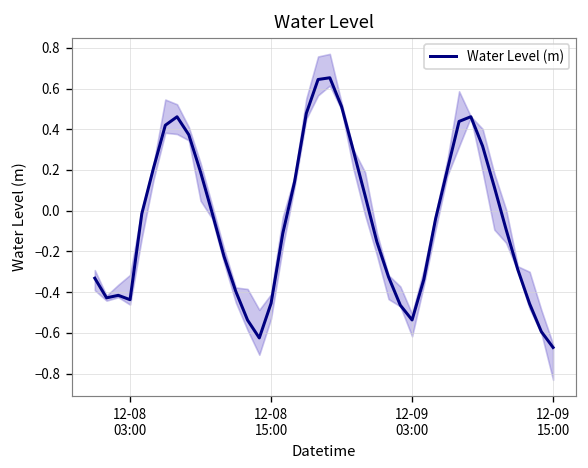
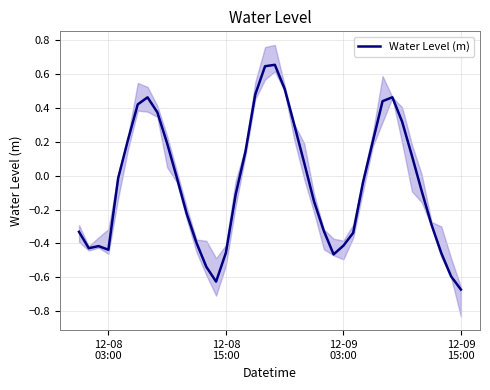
Water Level (m), 12-09 03:00: -0.54 -> -0.41
